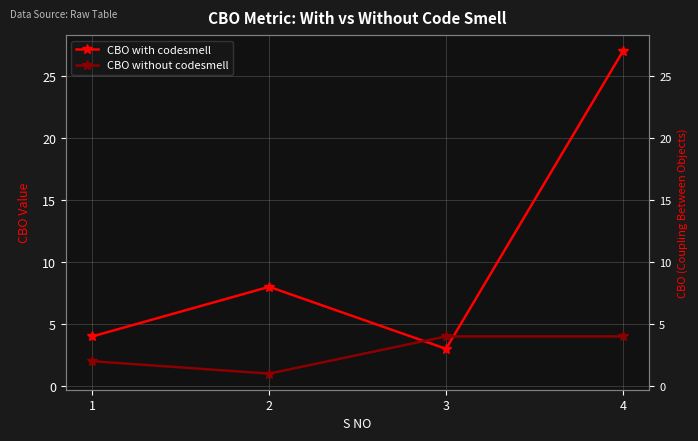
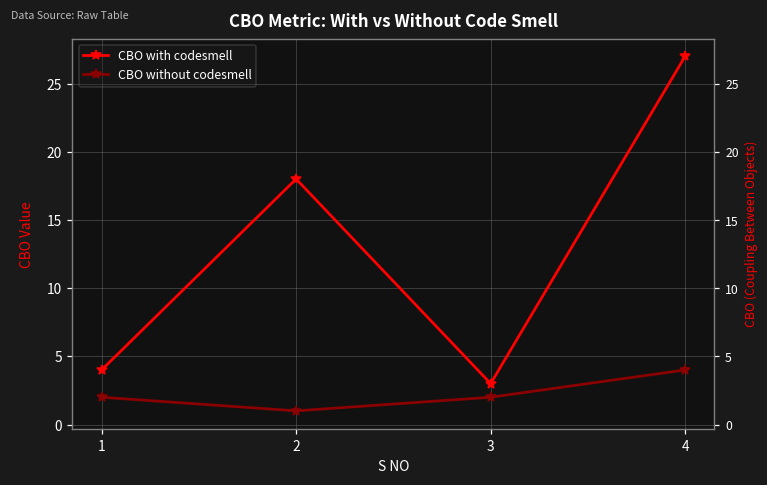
CBO with codesmell, 2: 8 -> 18
CBO without codesmell, 3: 4 -> 2
